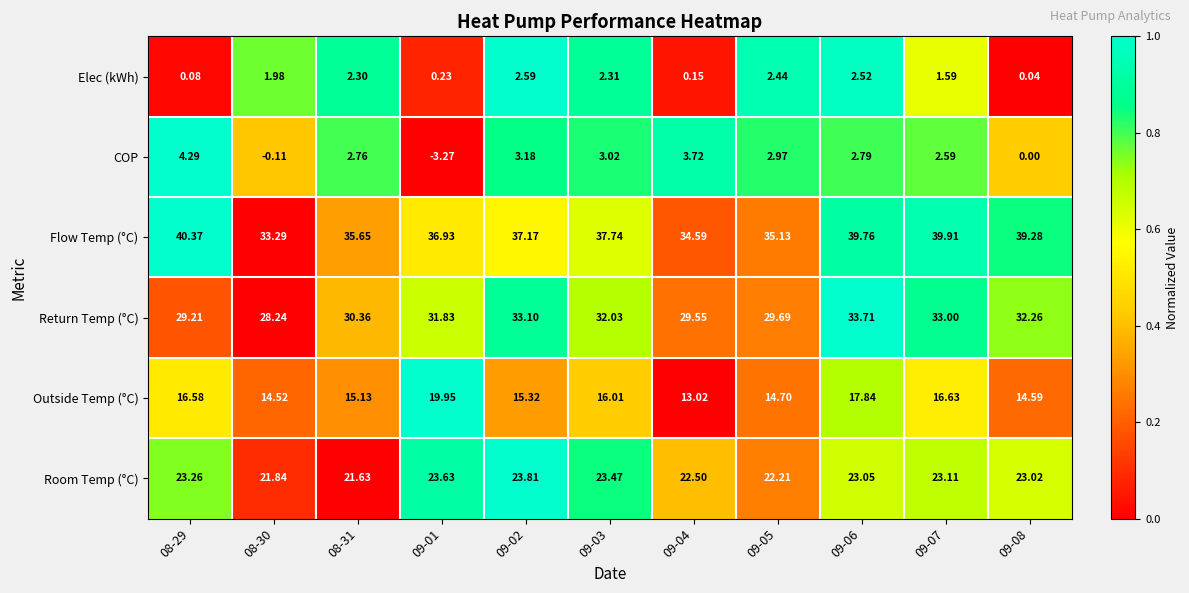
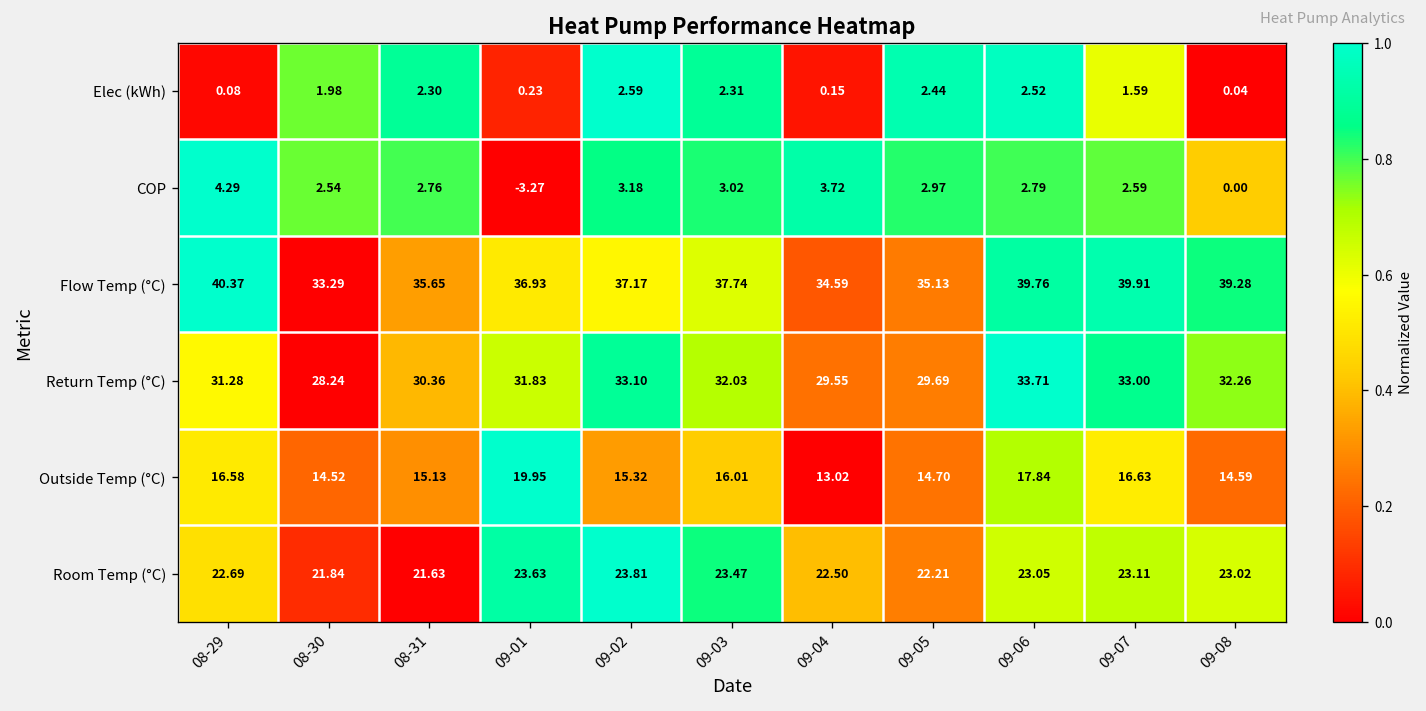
COP, 08-30: -0.11 -> 2.54
Return Temp (°C), 08-29: 29.21 -> 31.28
Room Temp (°C), 08-29: 23.26 -> 22.69
